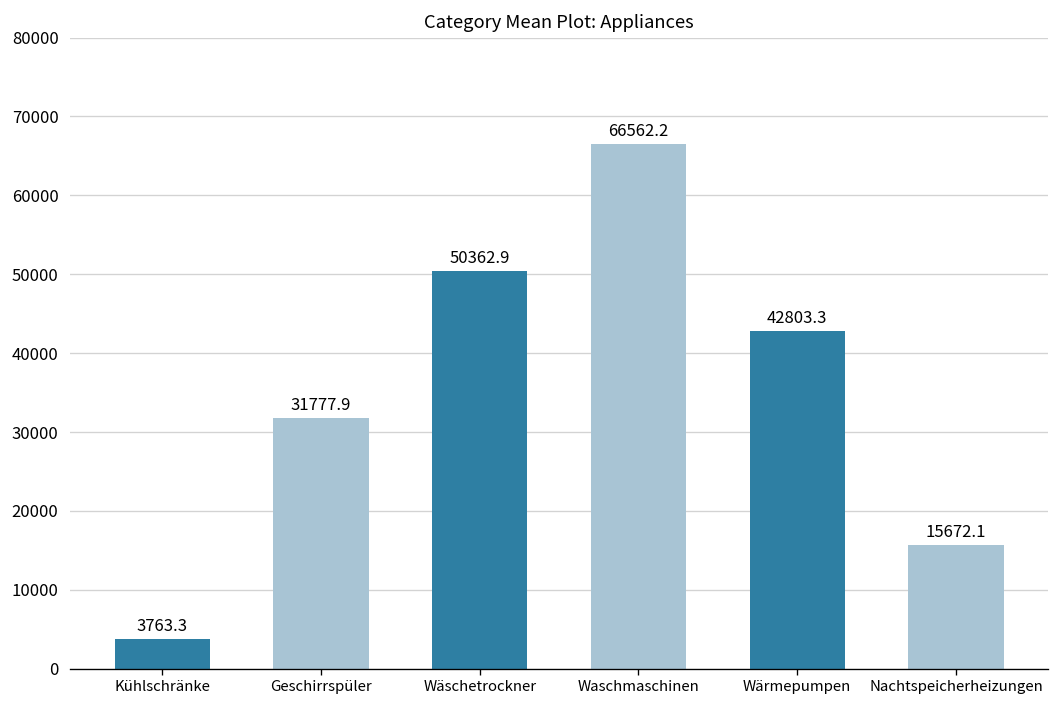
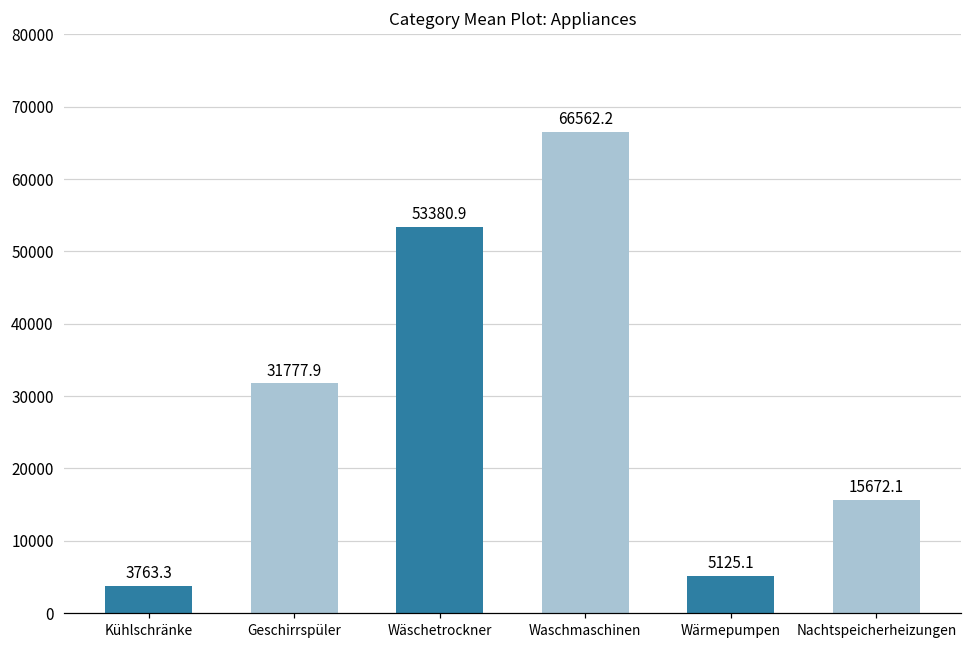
Wäschetrockner: 50362.9 -> 53380.9
Wärmepumpen: 42803.3 -> 5125.1
